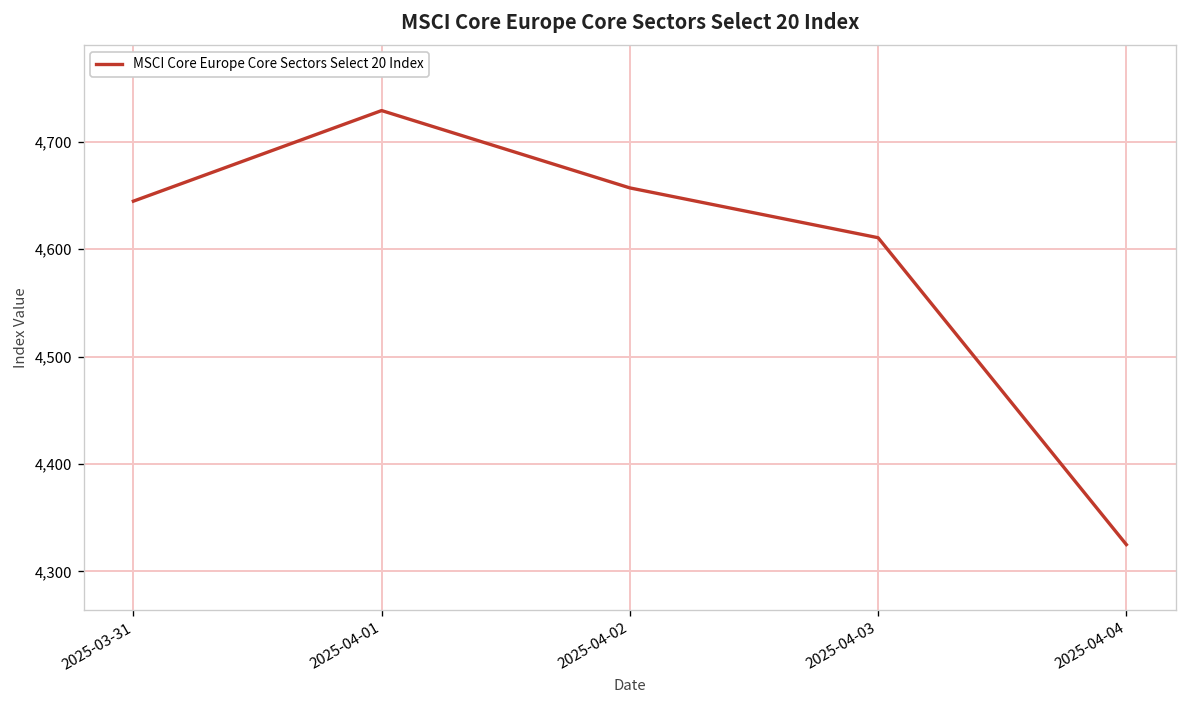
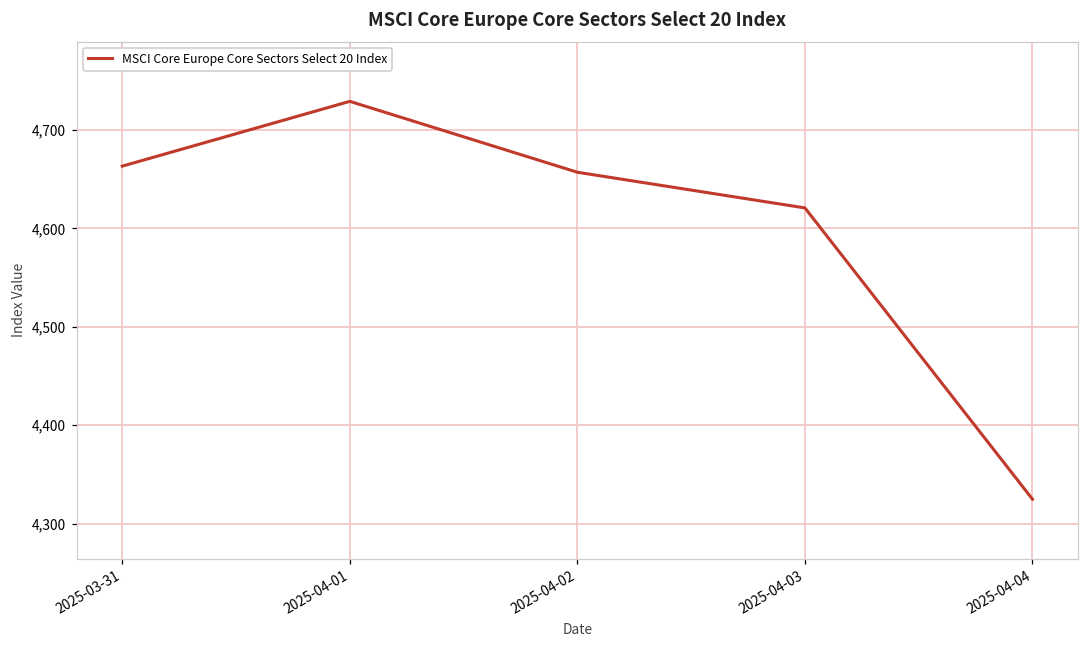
2025-03-31: 4,640 -> 4,660
2025-04-03: 4,610 -> 4,620
